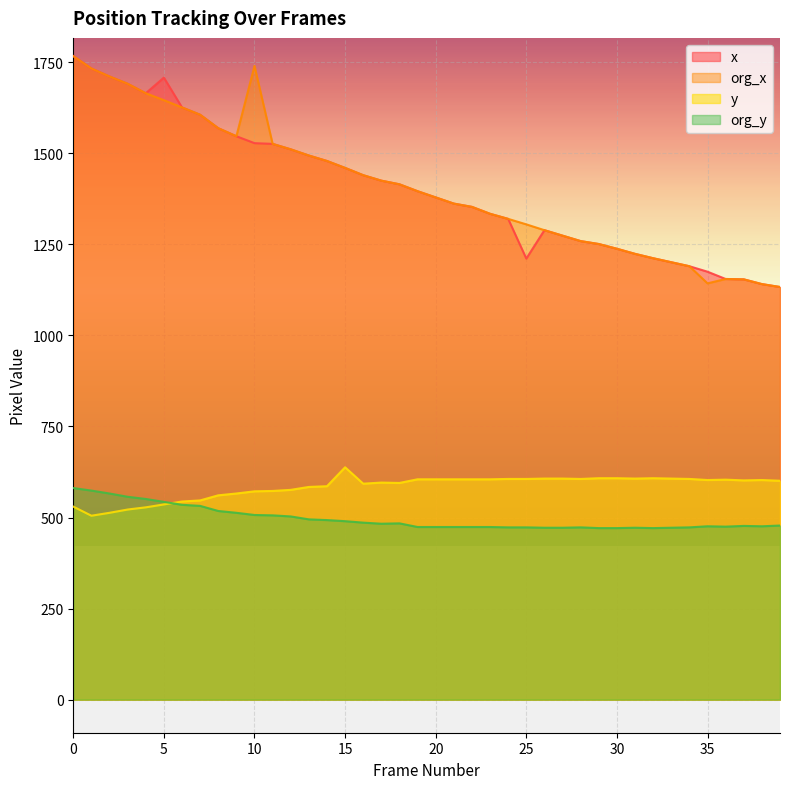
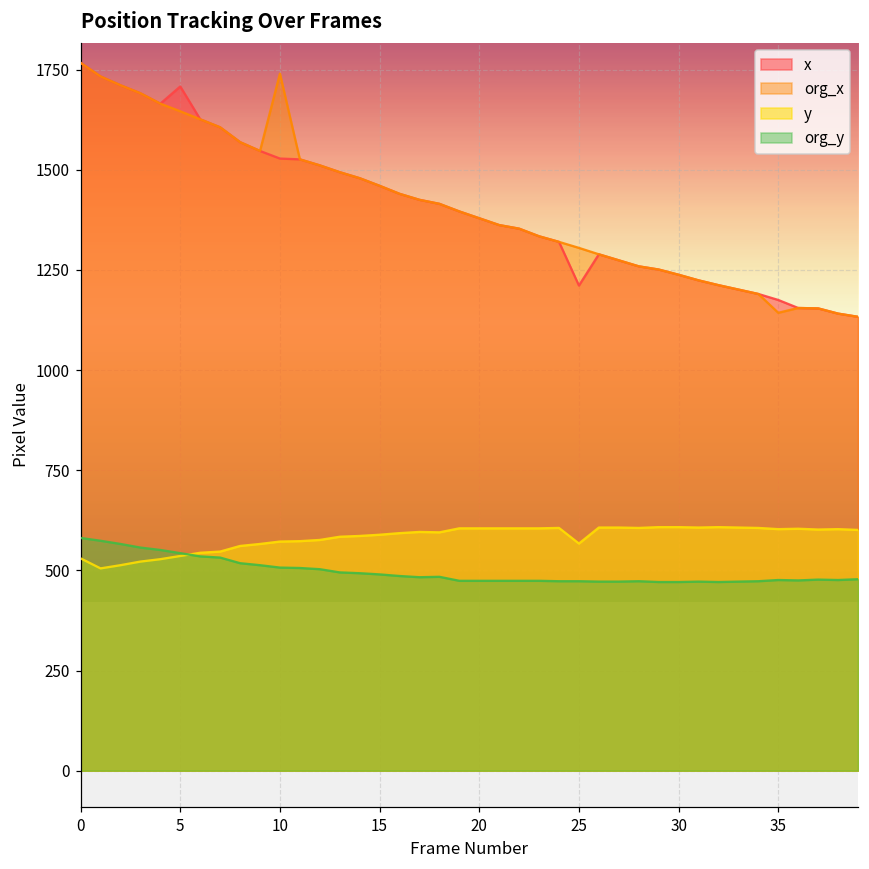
y, 15: 640 -> 590
y, 25: 610 -> 570
